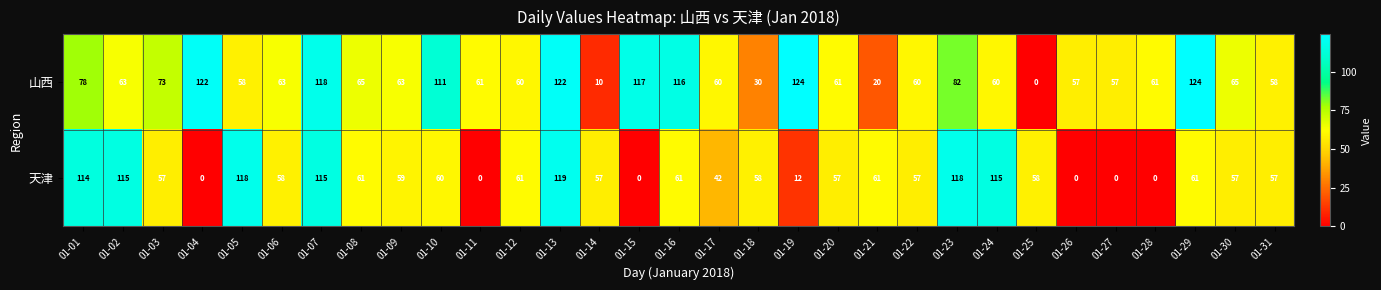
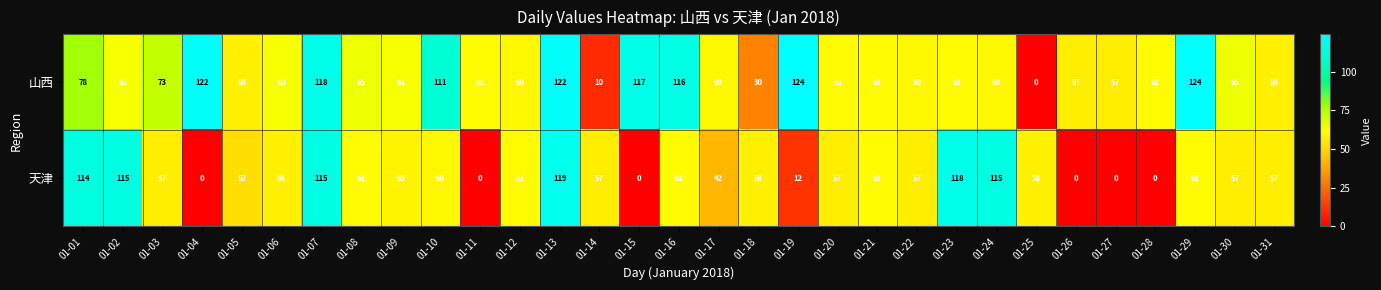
山西, 01-21: 20 -> 61
山西, 01-23: 82 -> 61
天津, 01-05: 118 -> 52
